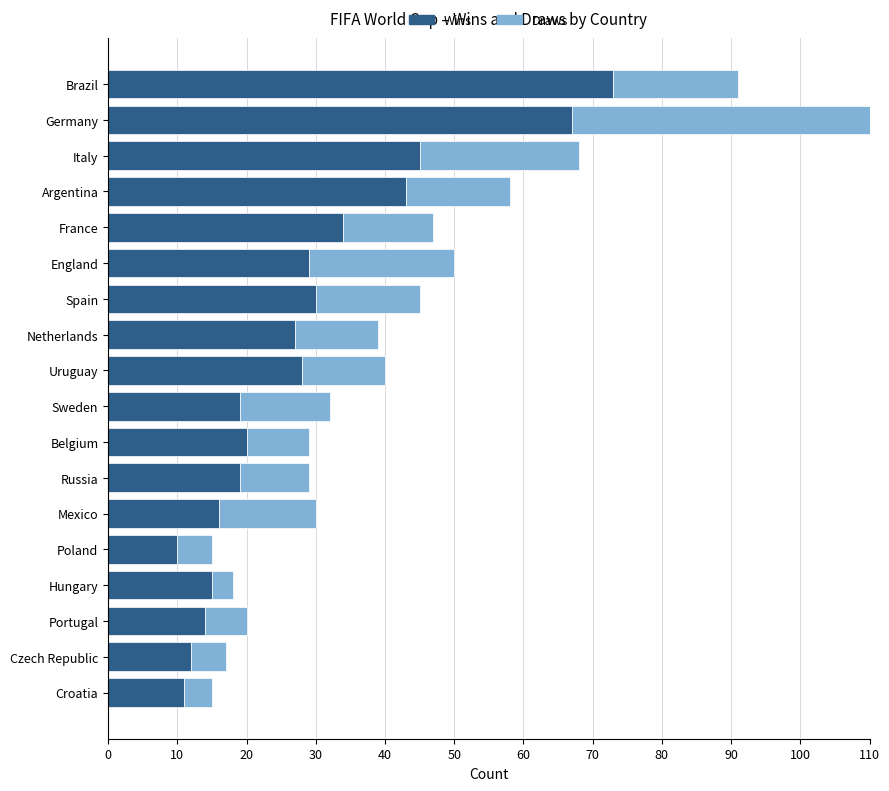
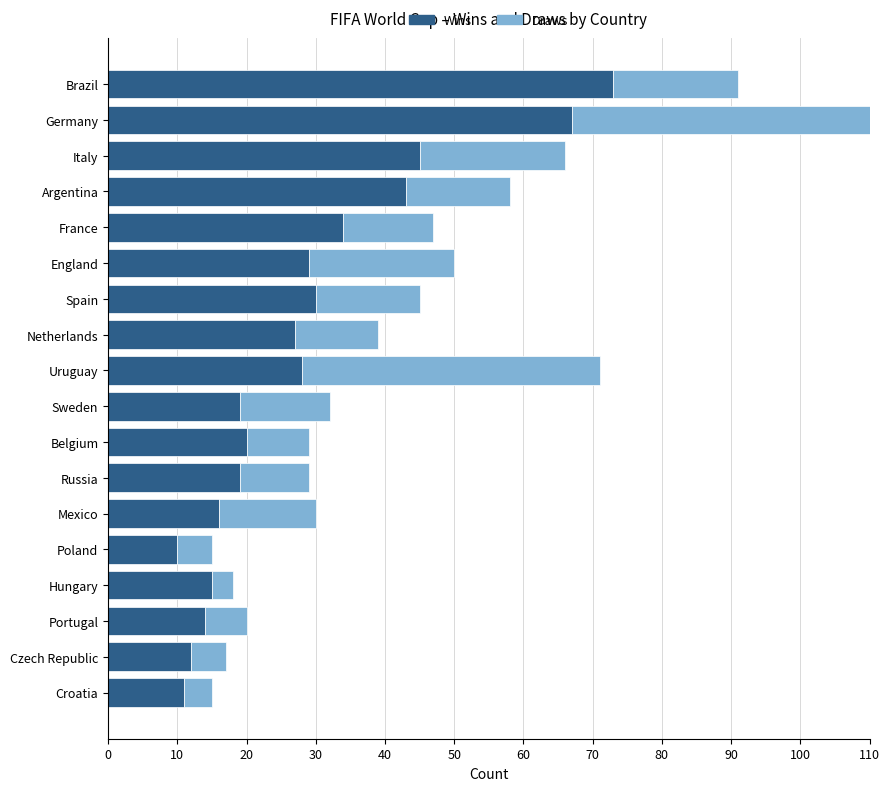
Draws, Italy: 23 -> 21
Draws, Uruguay: 12 -> 43
